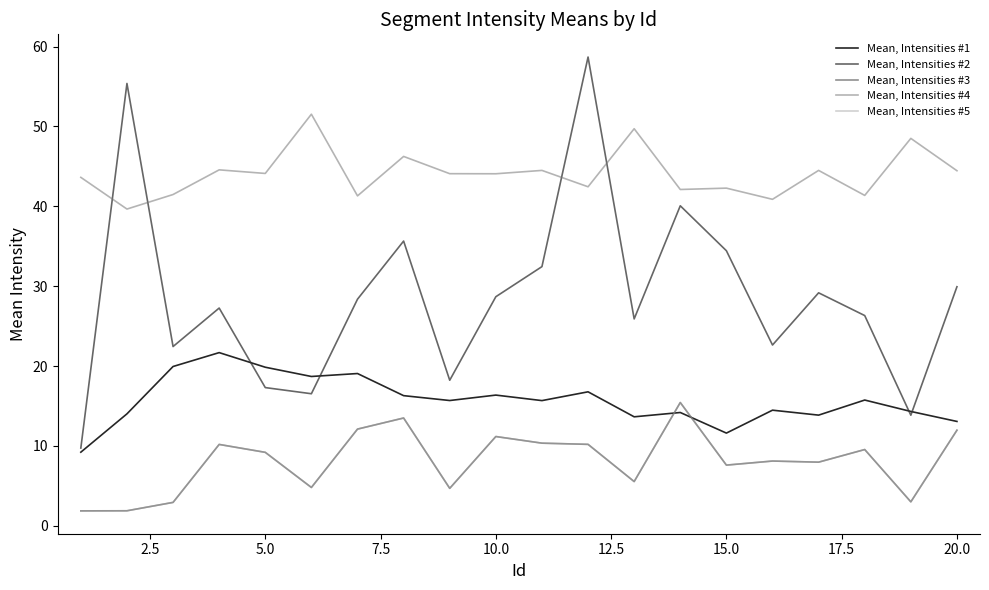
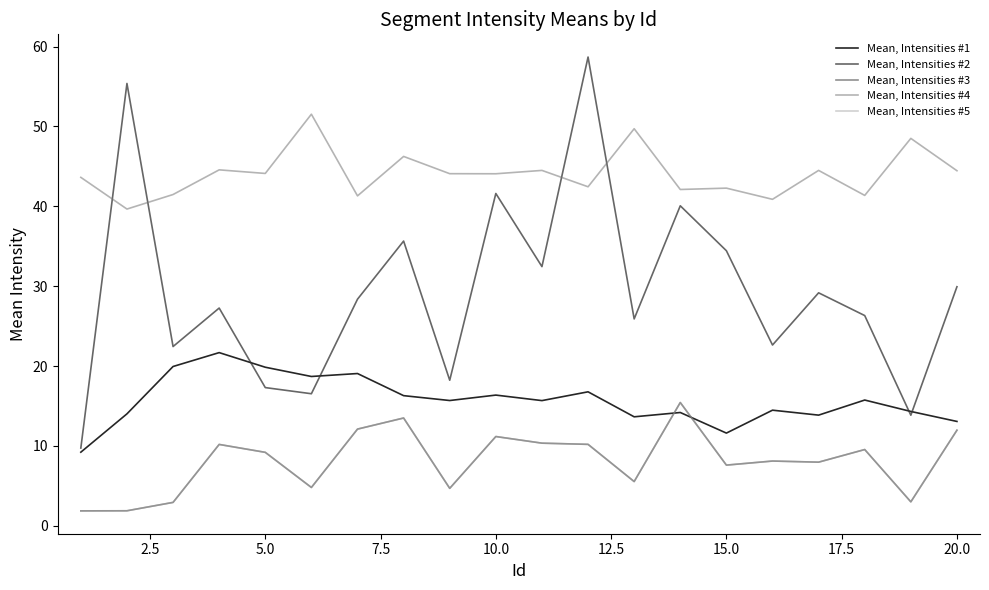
Mean, Intensities #2, 10.0: 29 -> 42
